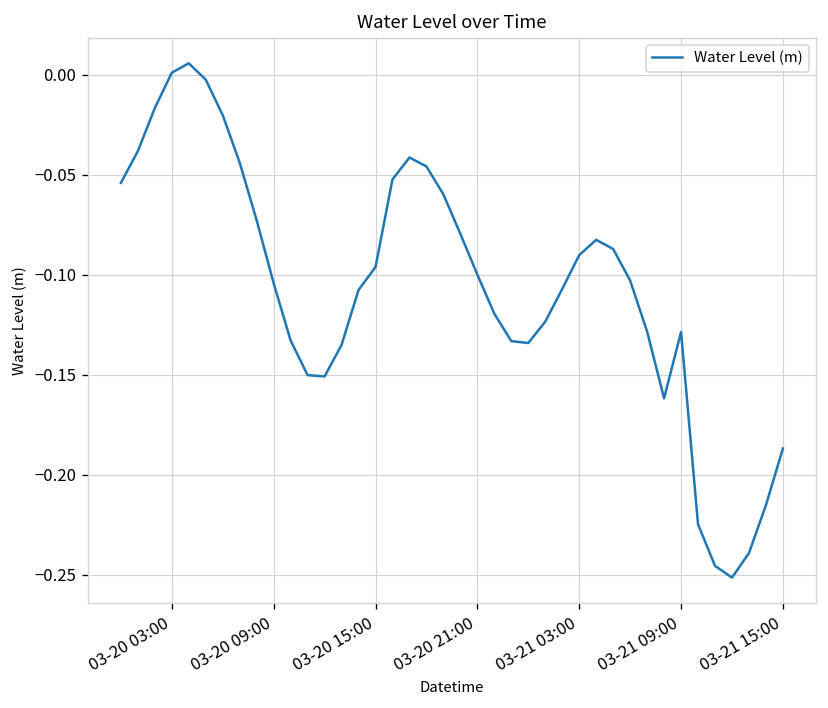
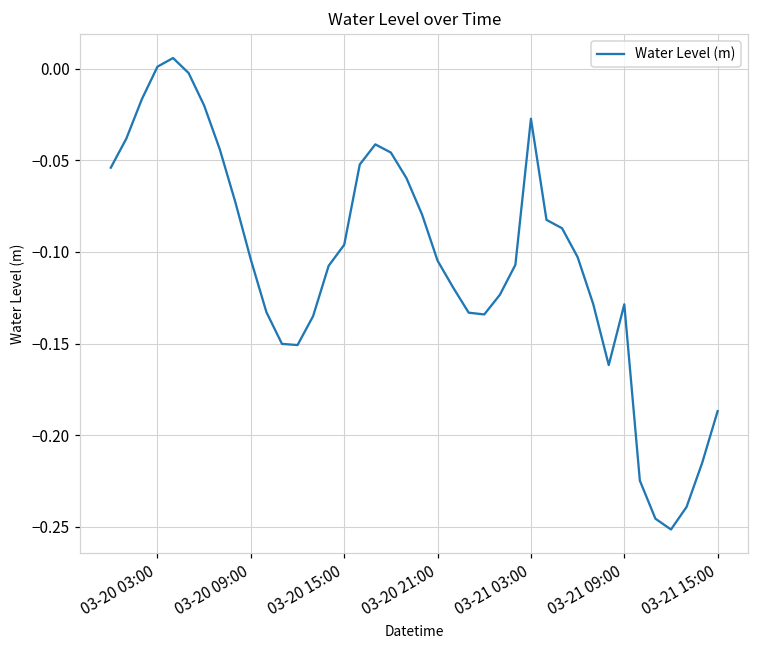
03-20 21:00: -0.100 -> -0.105
03-21 03:00: -0.090 -> -0.027
